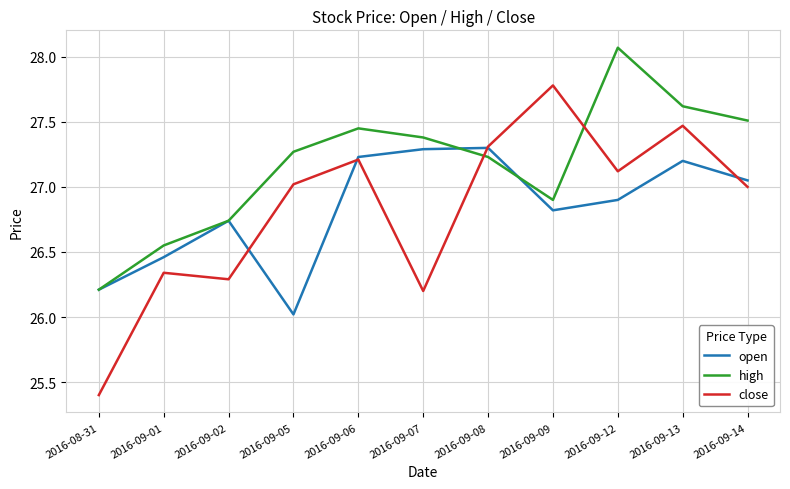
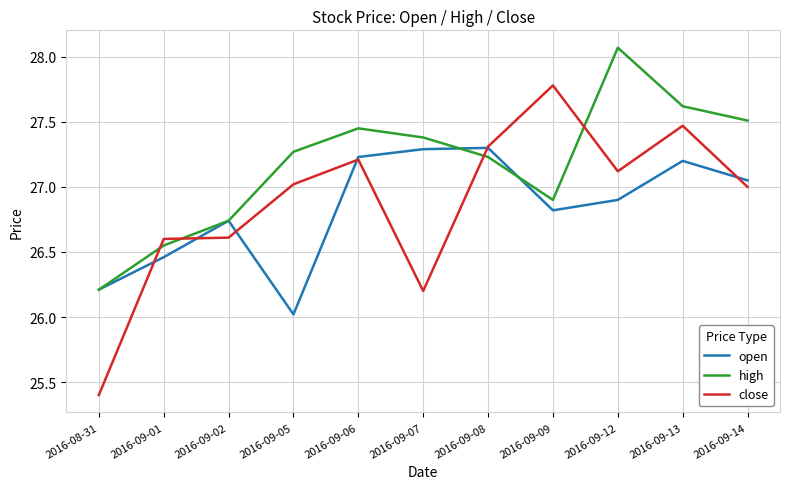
close, 2016-09-01: 26.34 -> 26.60
close, 2016-09-02: 26.29 -> 26.61
